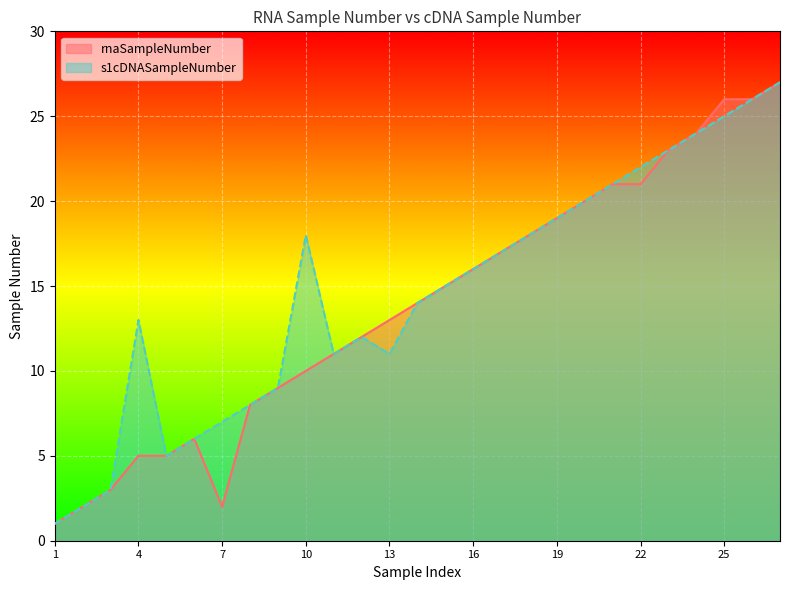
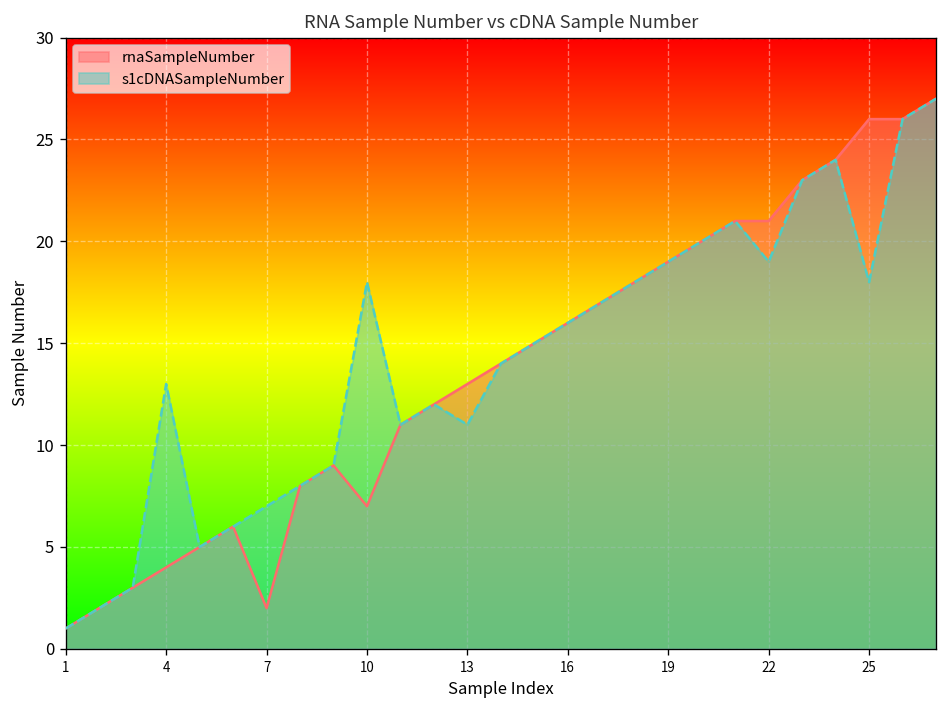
rnaSampleNumber, 4: 5 -> 4
rnaSampleNumber, 10: 10 -> 7
s1cDNASampleNumber, 22: 22 -> 19
s1cDNASampleNumber, 25: 25 -> 18
